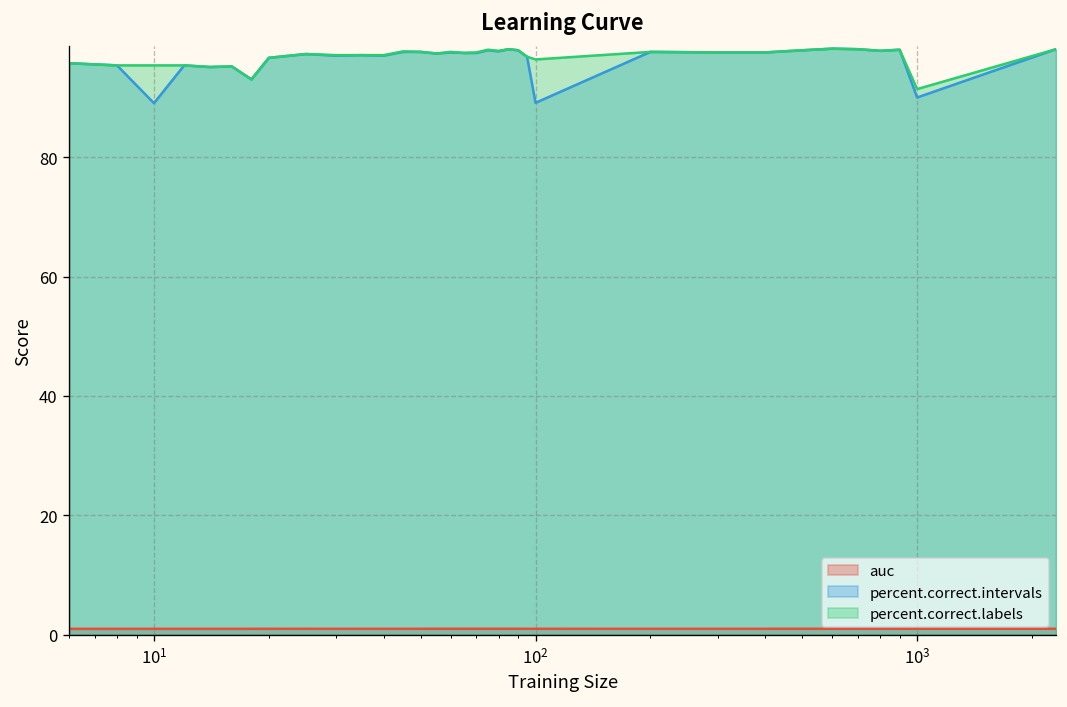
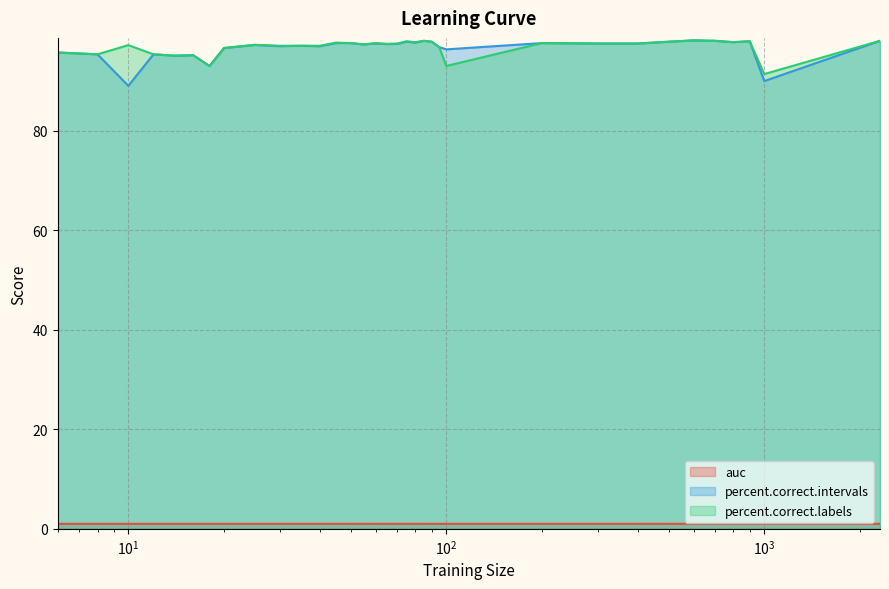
percent.correct.labels, 10^1: 95 -> 97
percent.correct.intervals, 10^2: 89 -> 96
percent.correct.labels, 10^2: 96 -> 93
